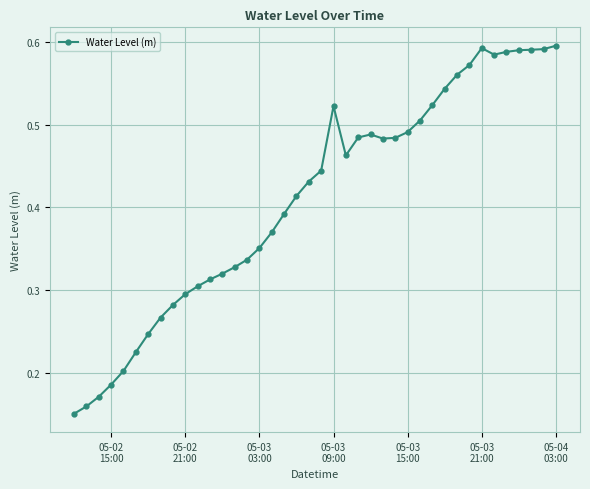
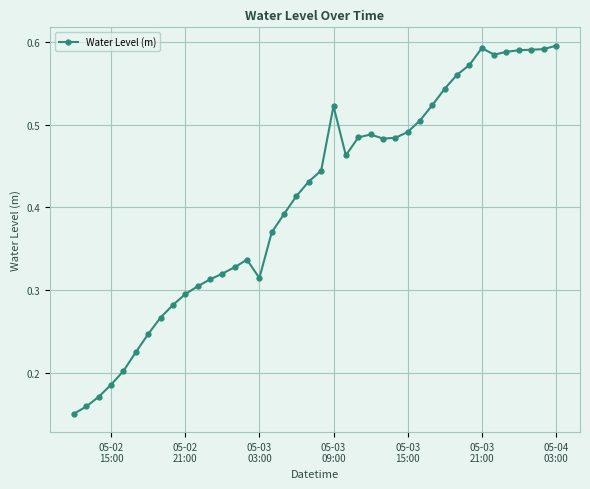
05-03 03:00: 0.35 -> 0.31
